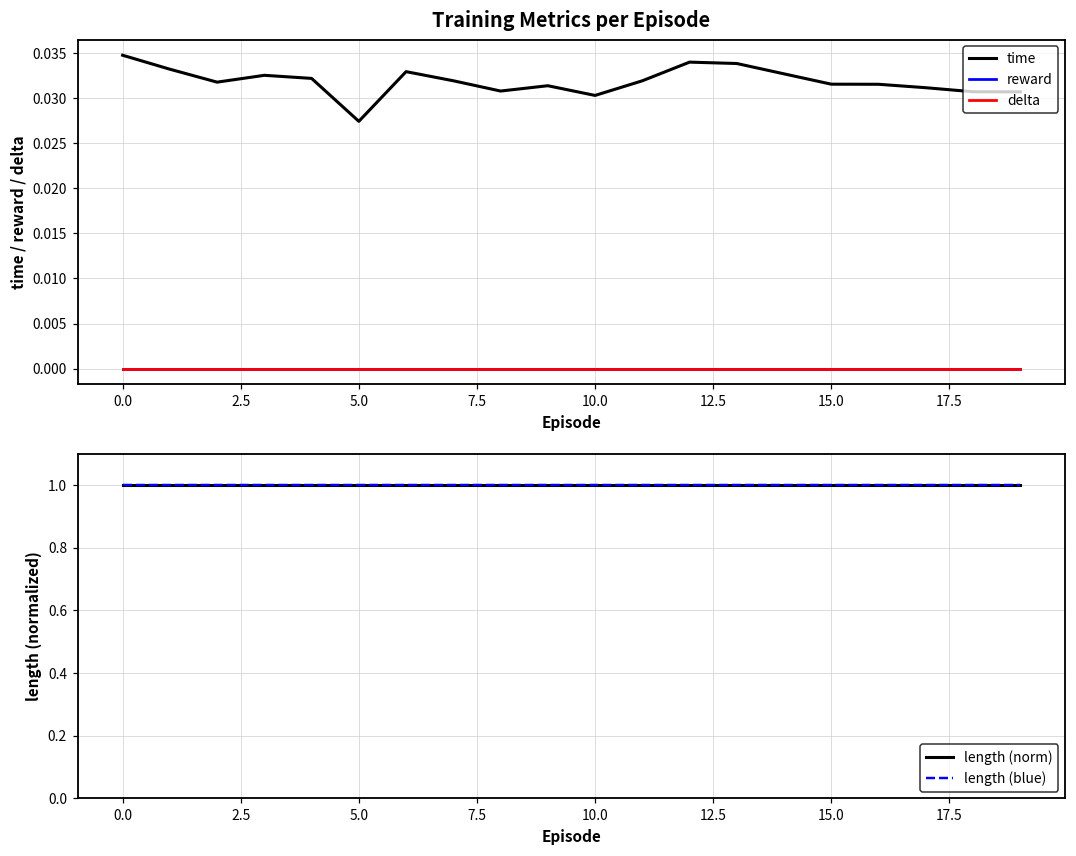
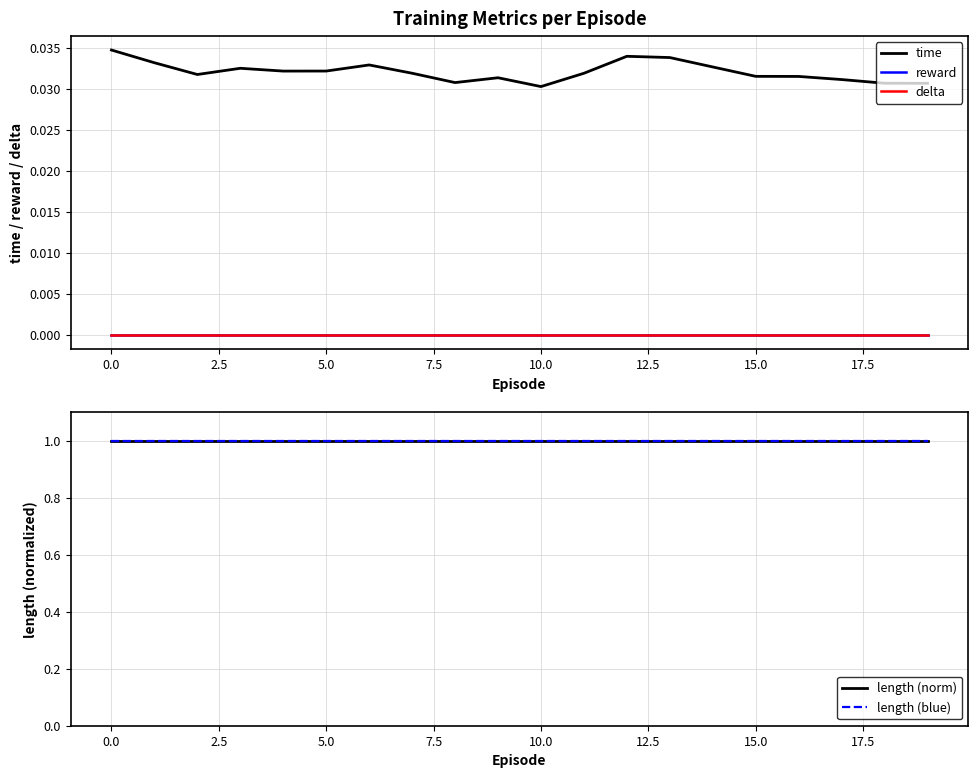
Training Metrics per Episode, time, 5.0: 0.027 -> 0.032
